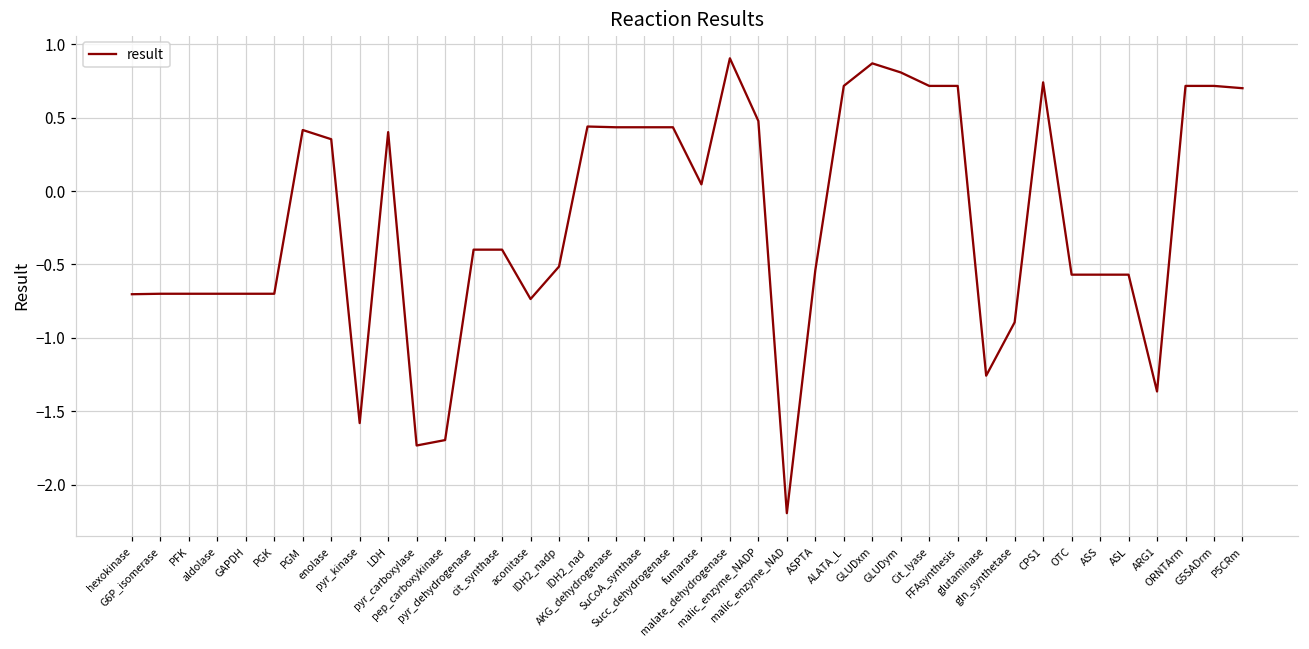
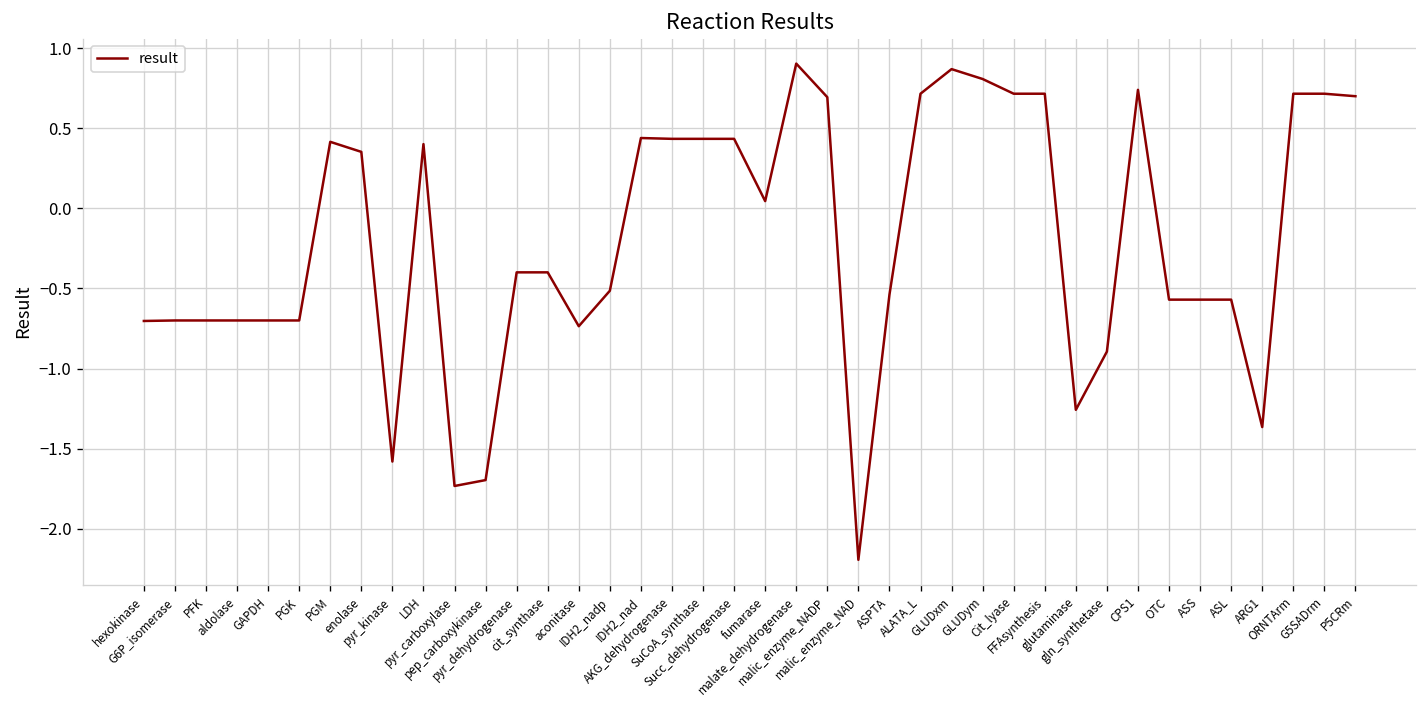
malic_enzyme_NADP: 0.48 -> 0.69
